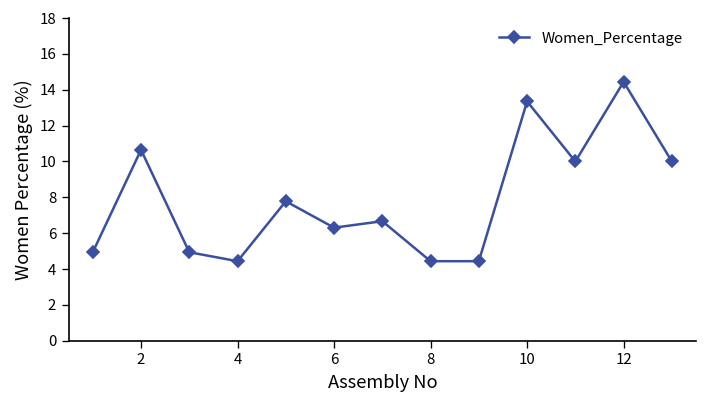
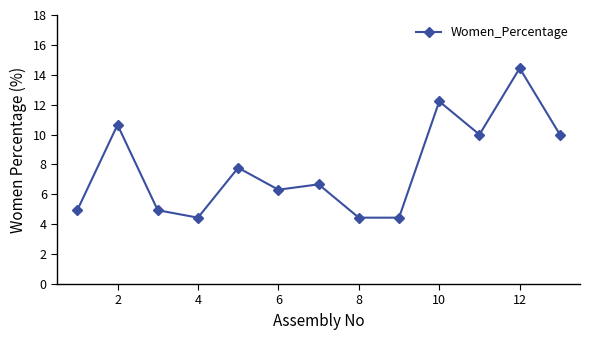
10: 13.4 -> 12.2
